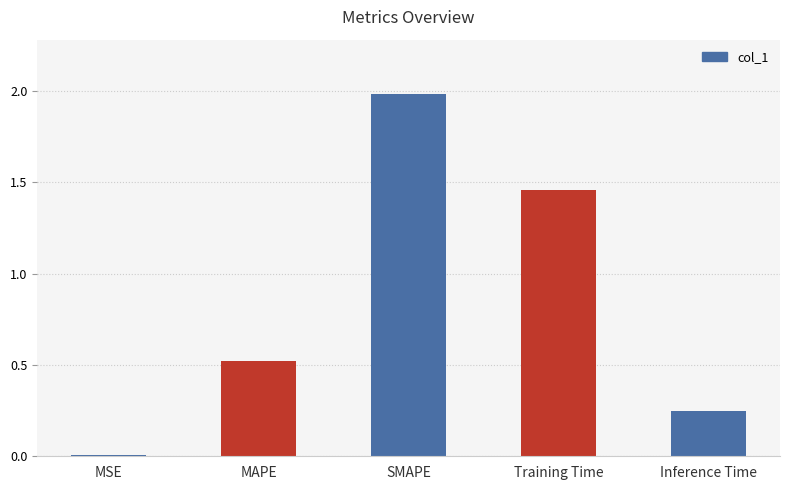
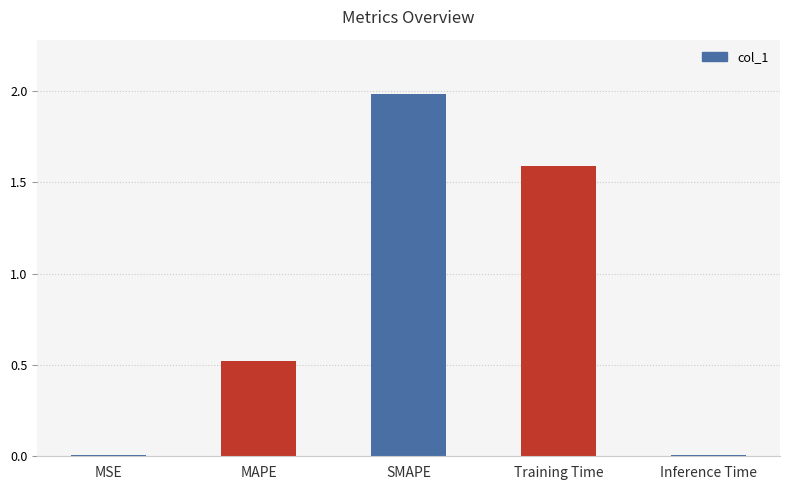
Training Time: 1.46 -> 1.59
Inference Time: 0.25 -> 0.01
